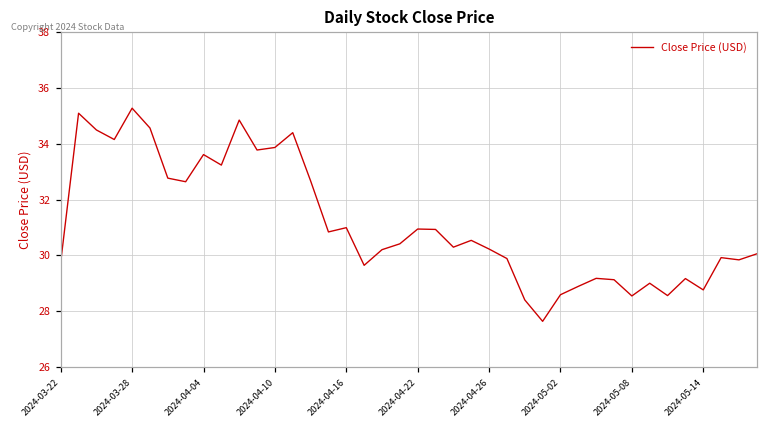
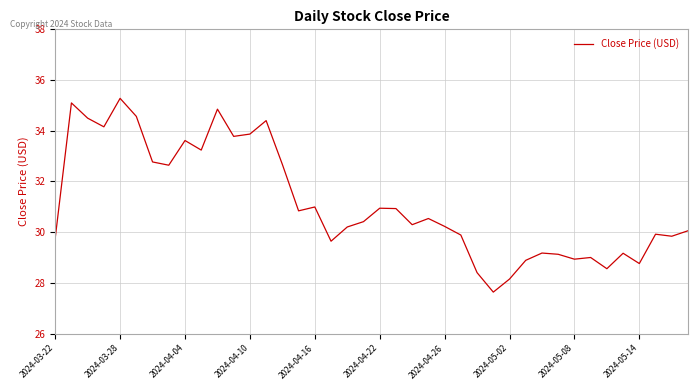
2024-05-02: 28.6 -> 28.2
2024-05-08: 28.5 -> 28.9
